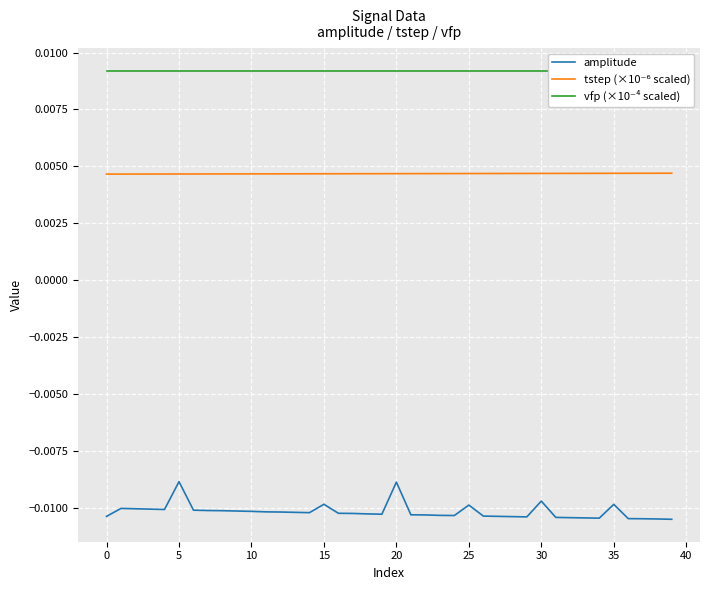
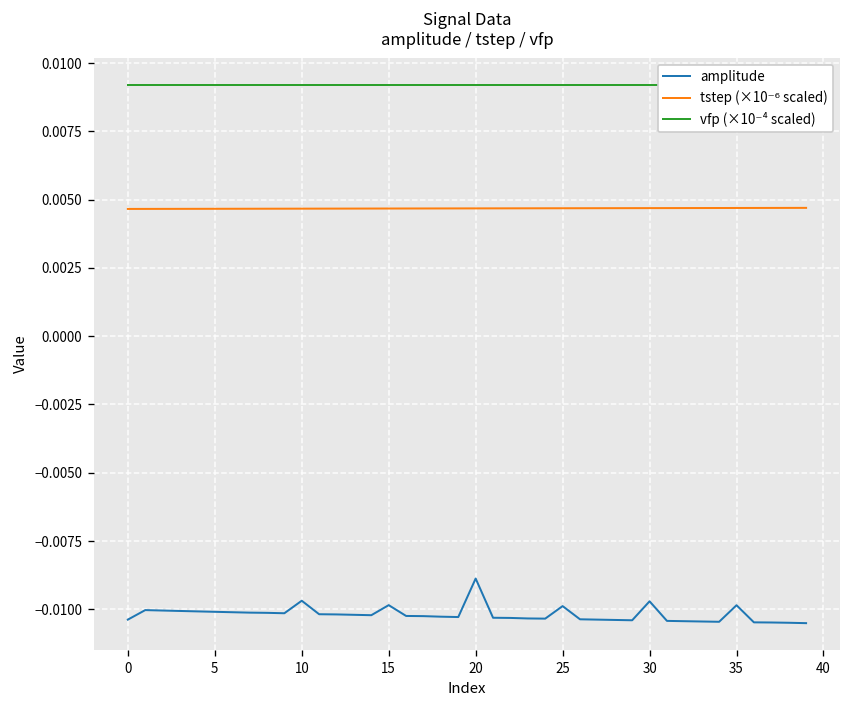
amplitude, 5: -0.0089 -> -0.0101
amplitude, 10: -0.0102 -> -0.0097
